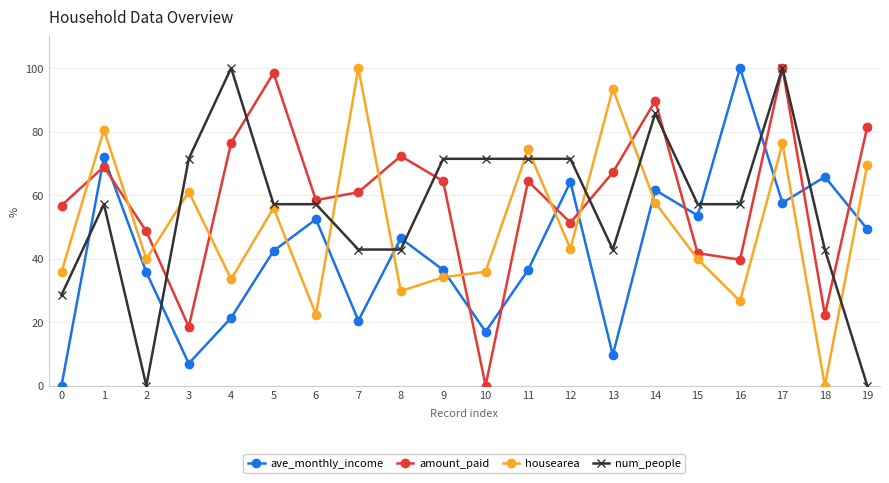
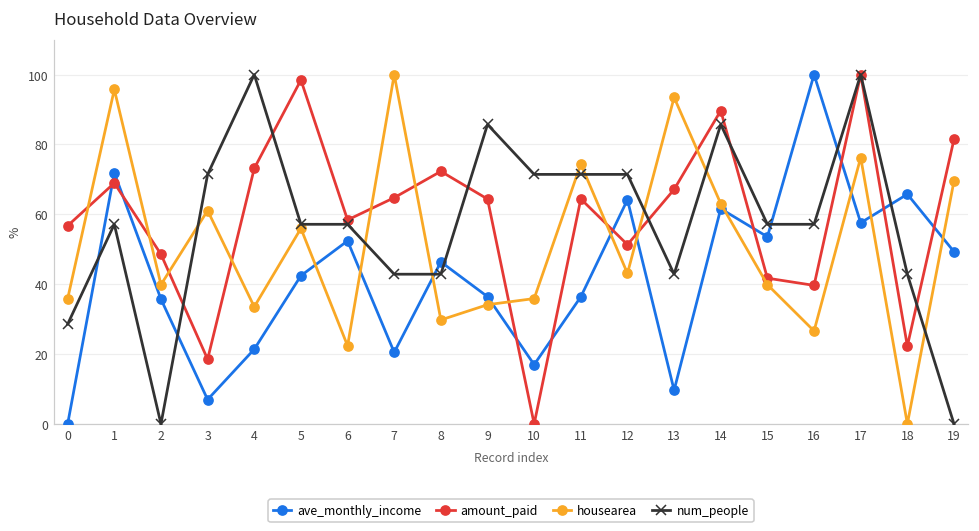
housearea, 1: 81 -> 96
amount_paid, 4: 76 -> 73
amount_paid, 7: 61 -> 65
num_people, 9: 71 -> 86
housearea, 14: 58 -> 63
